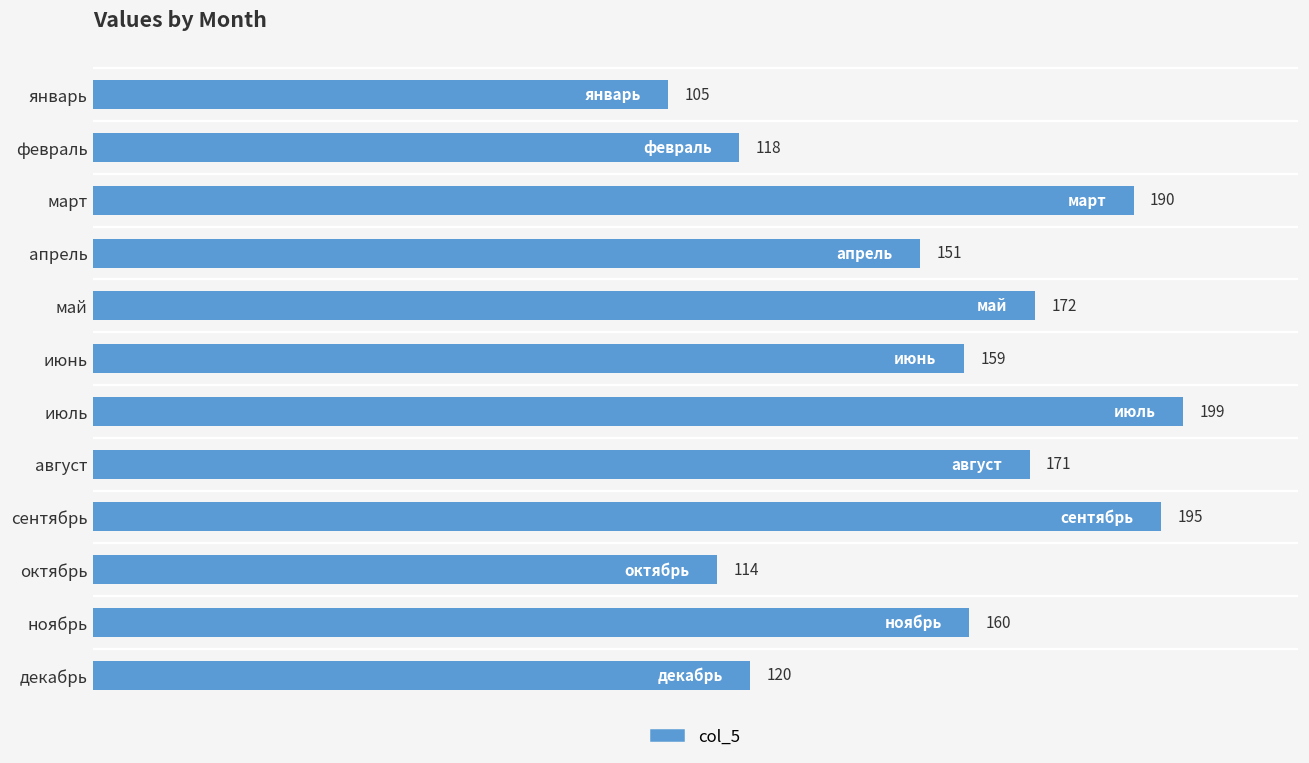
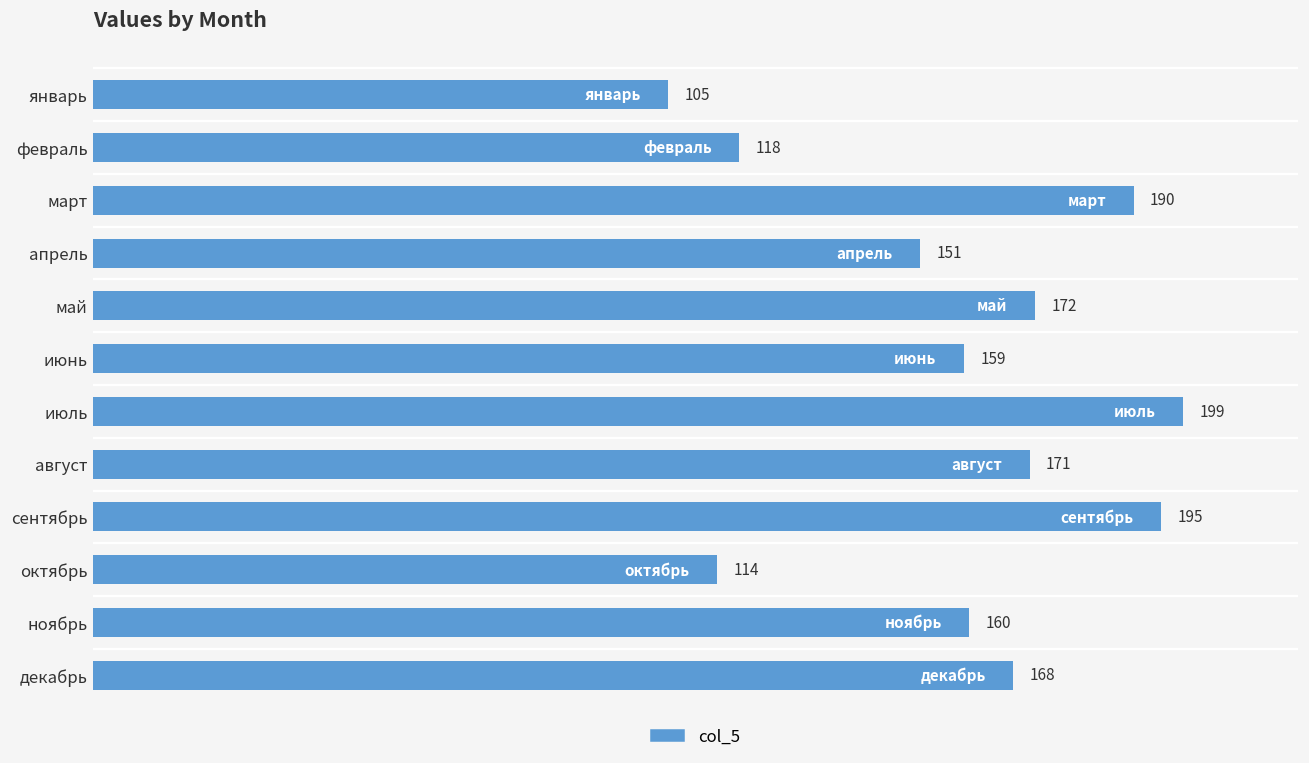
декабрь: 120 -> 168
